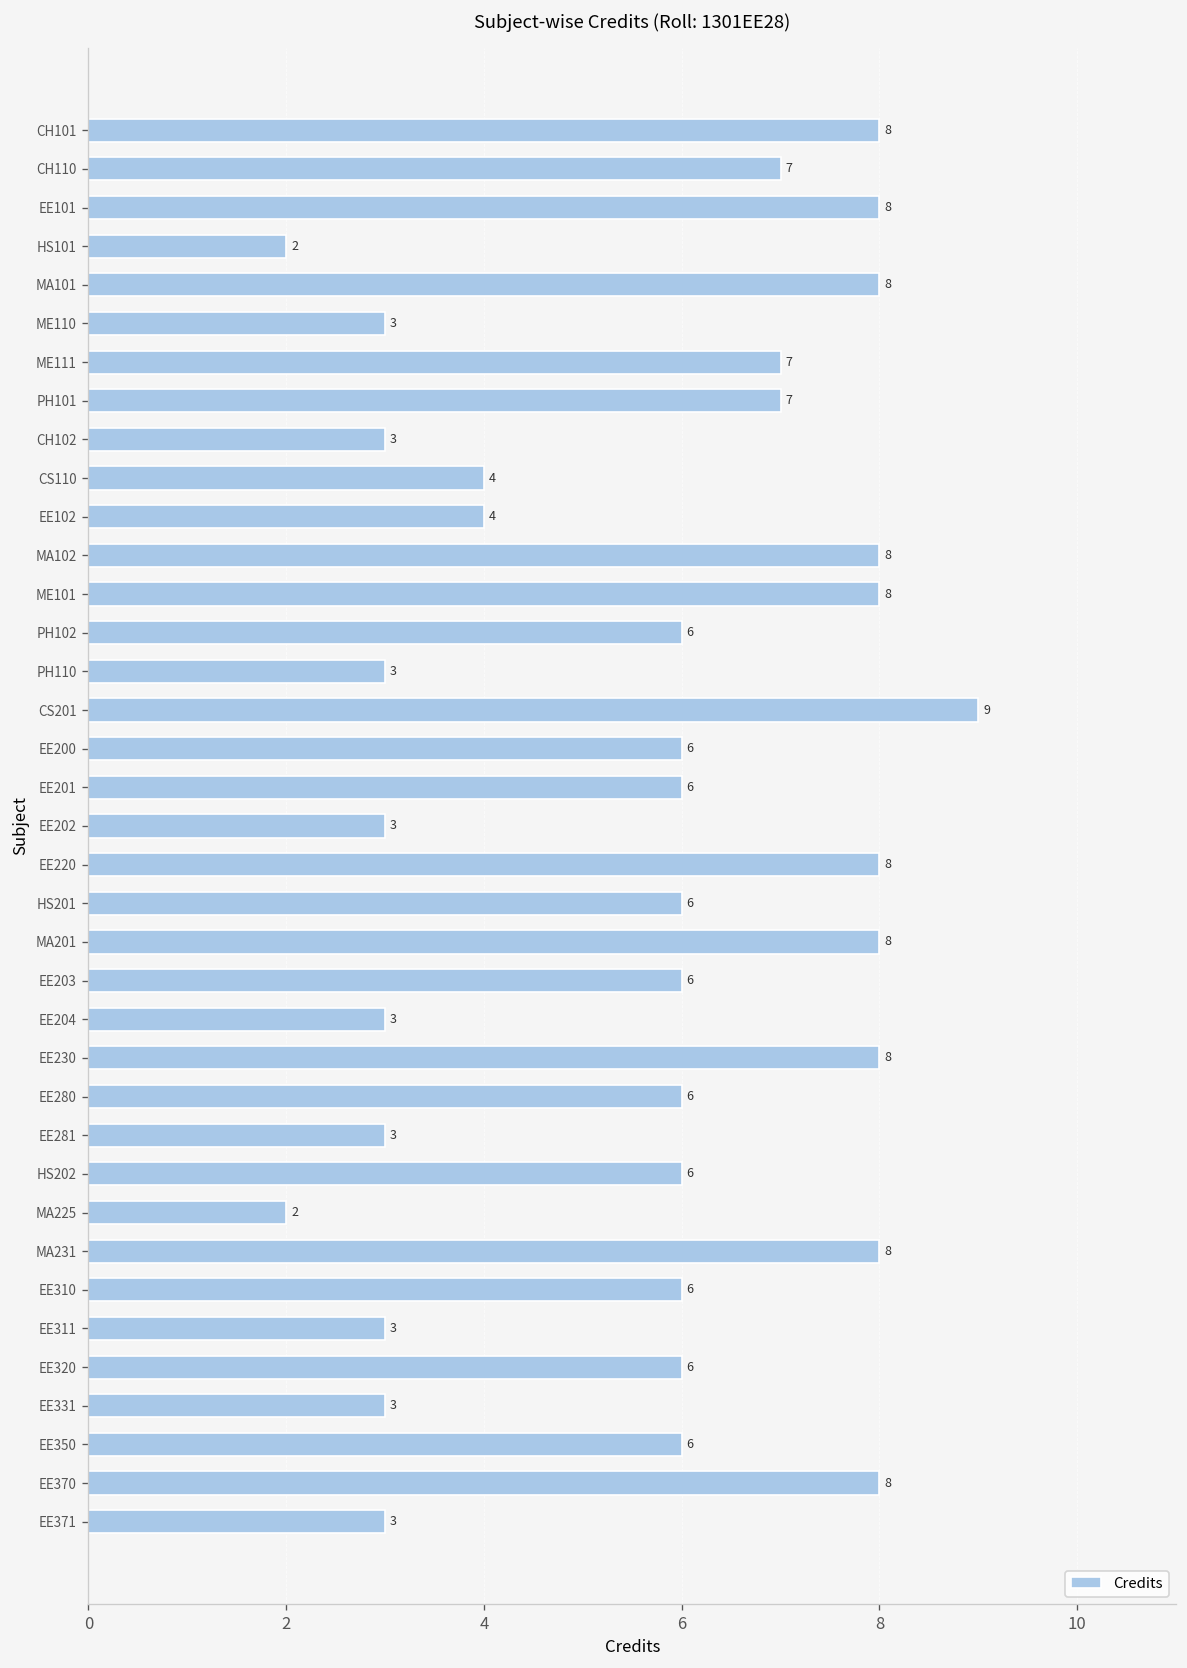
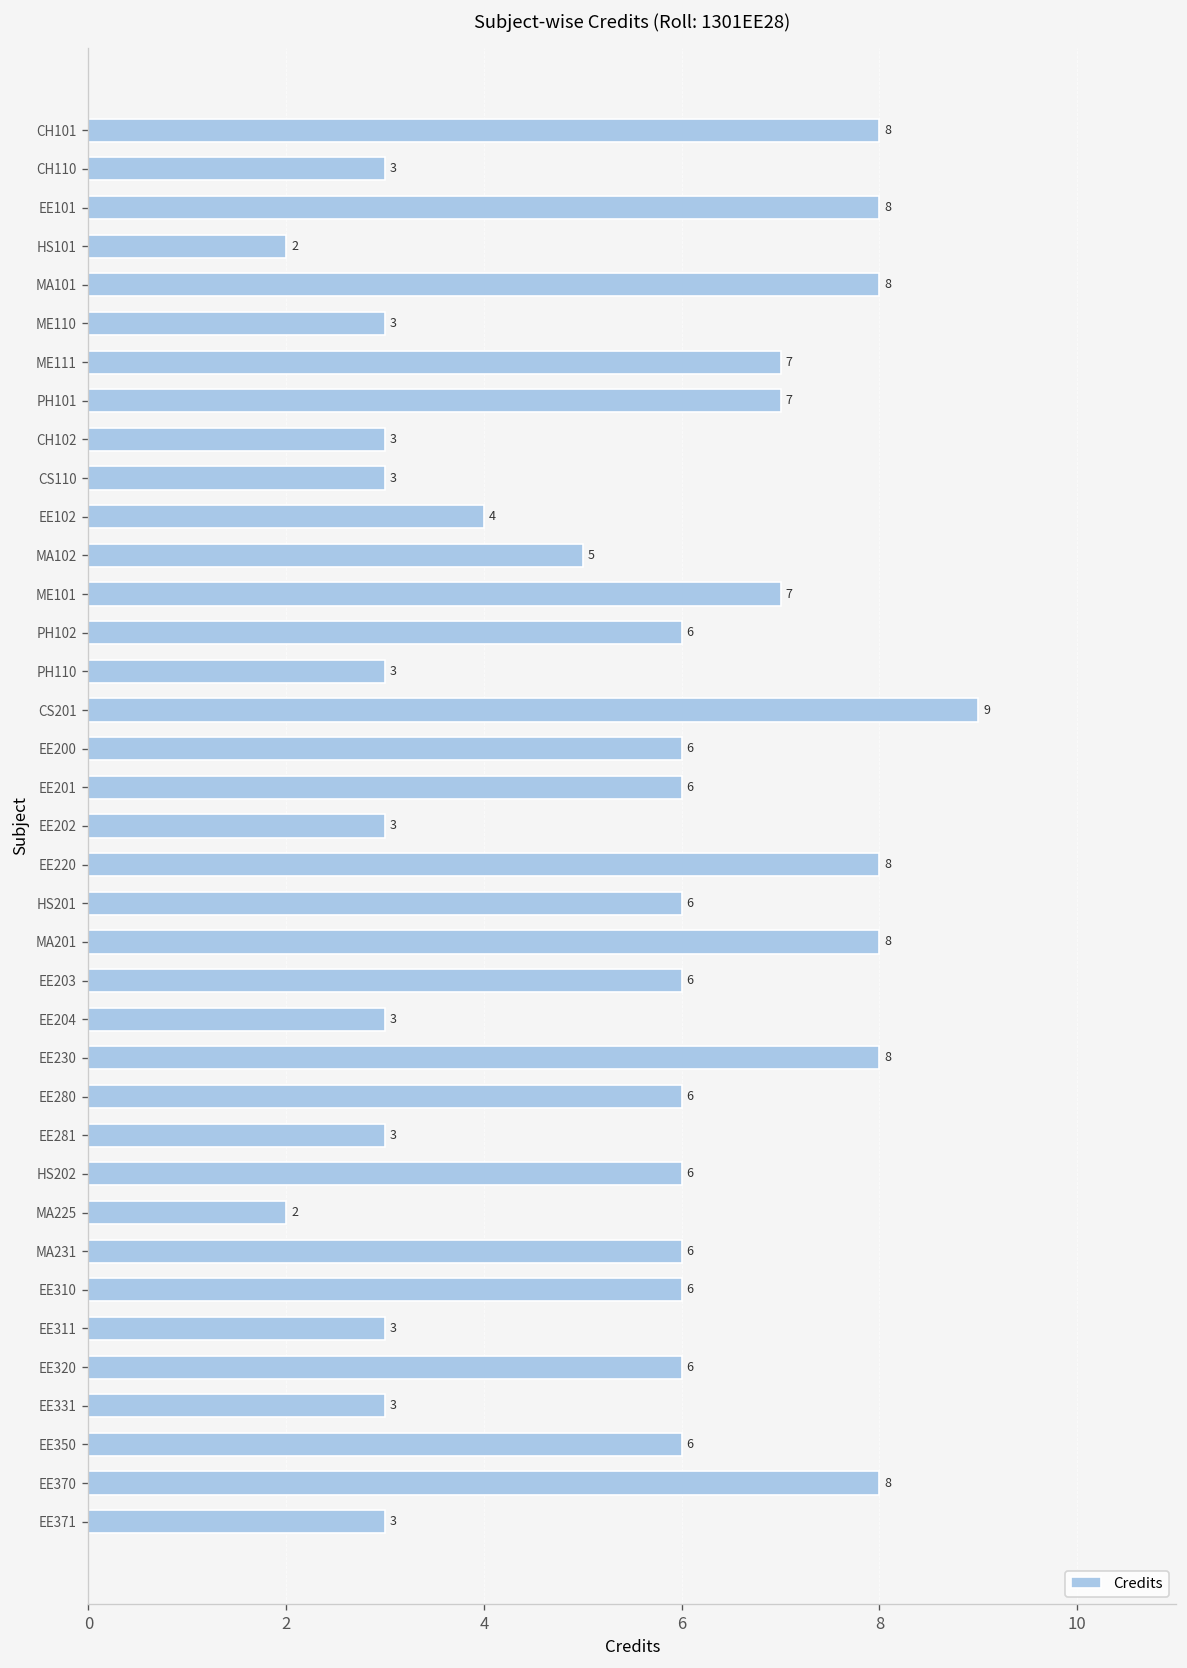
CH110: 7 -> 3
CS110: 4 -> 3
MA102: 8 -> 5
ME101: 8 -> 7
MA231: 8 -> 6
